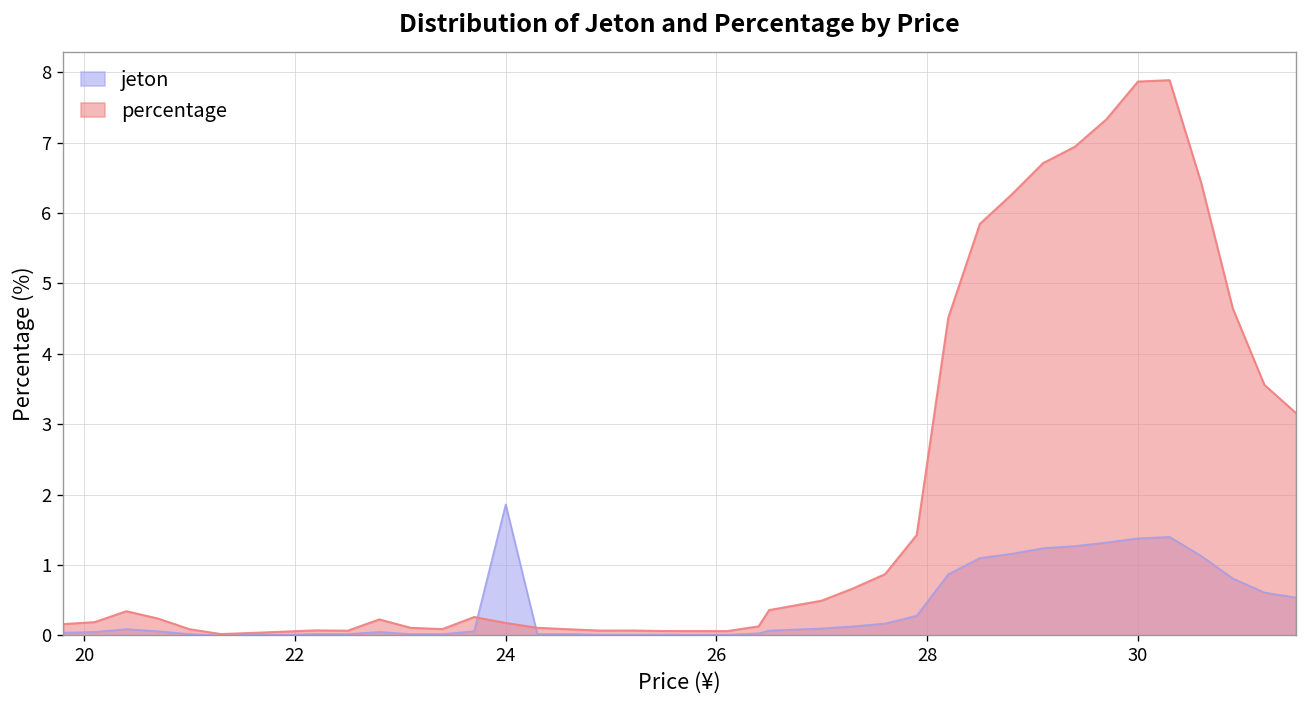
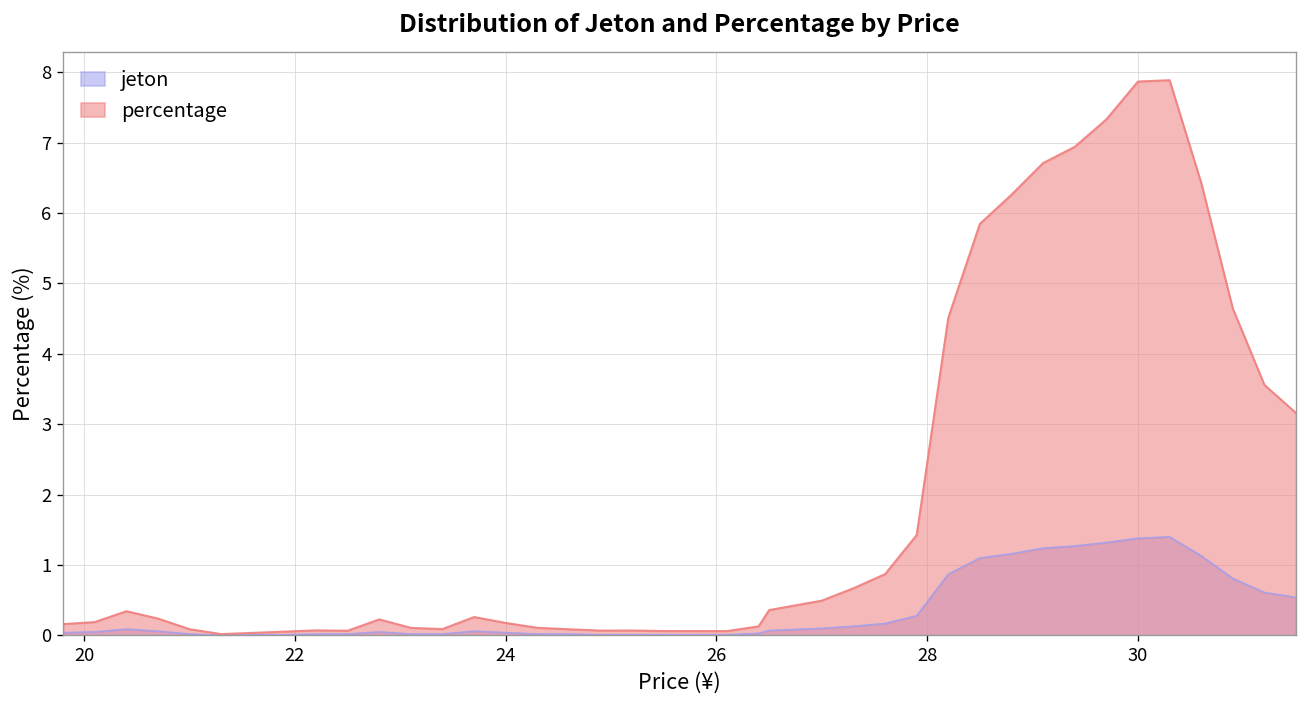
jeton, 24: 1.9 -> 0.0
